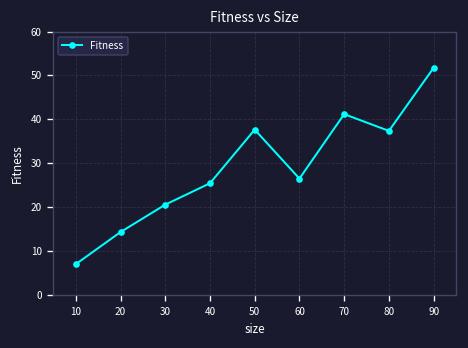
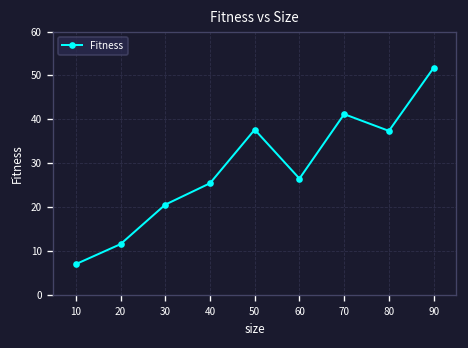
20: 14 -> 12
